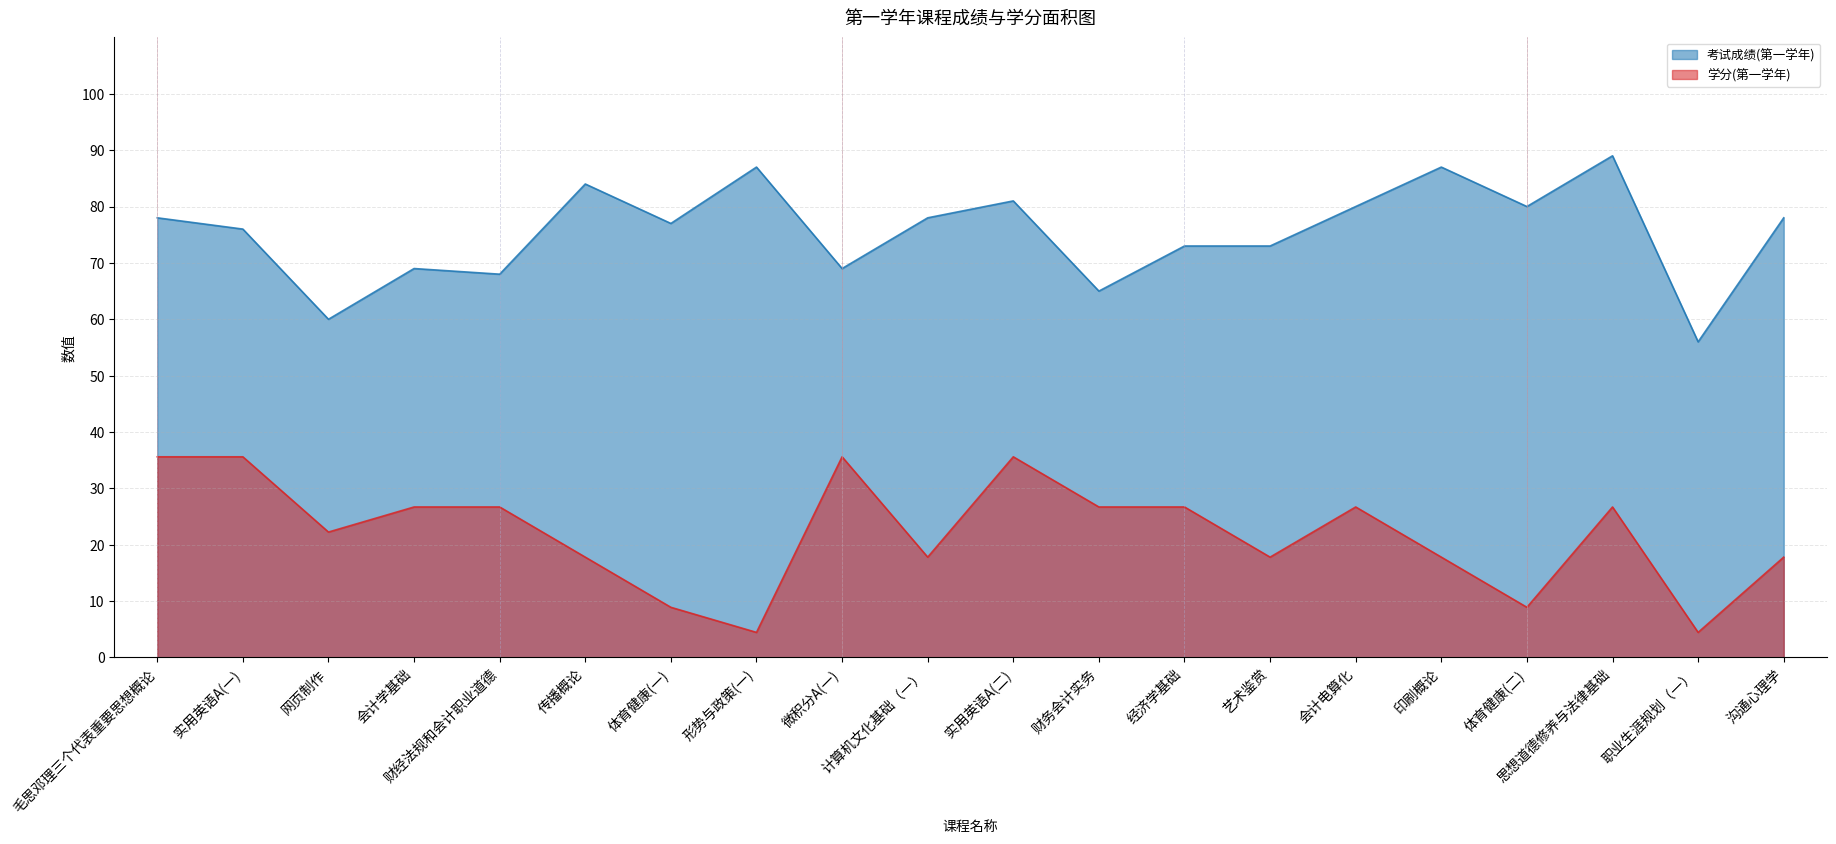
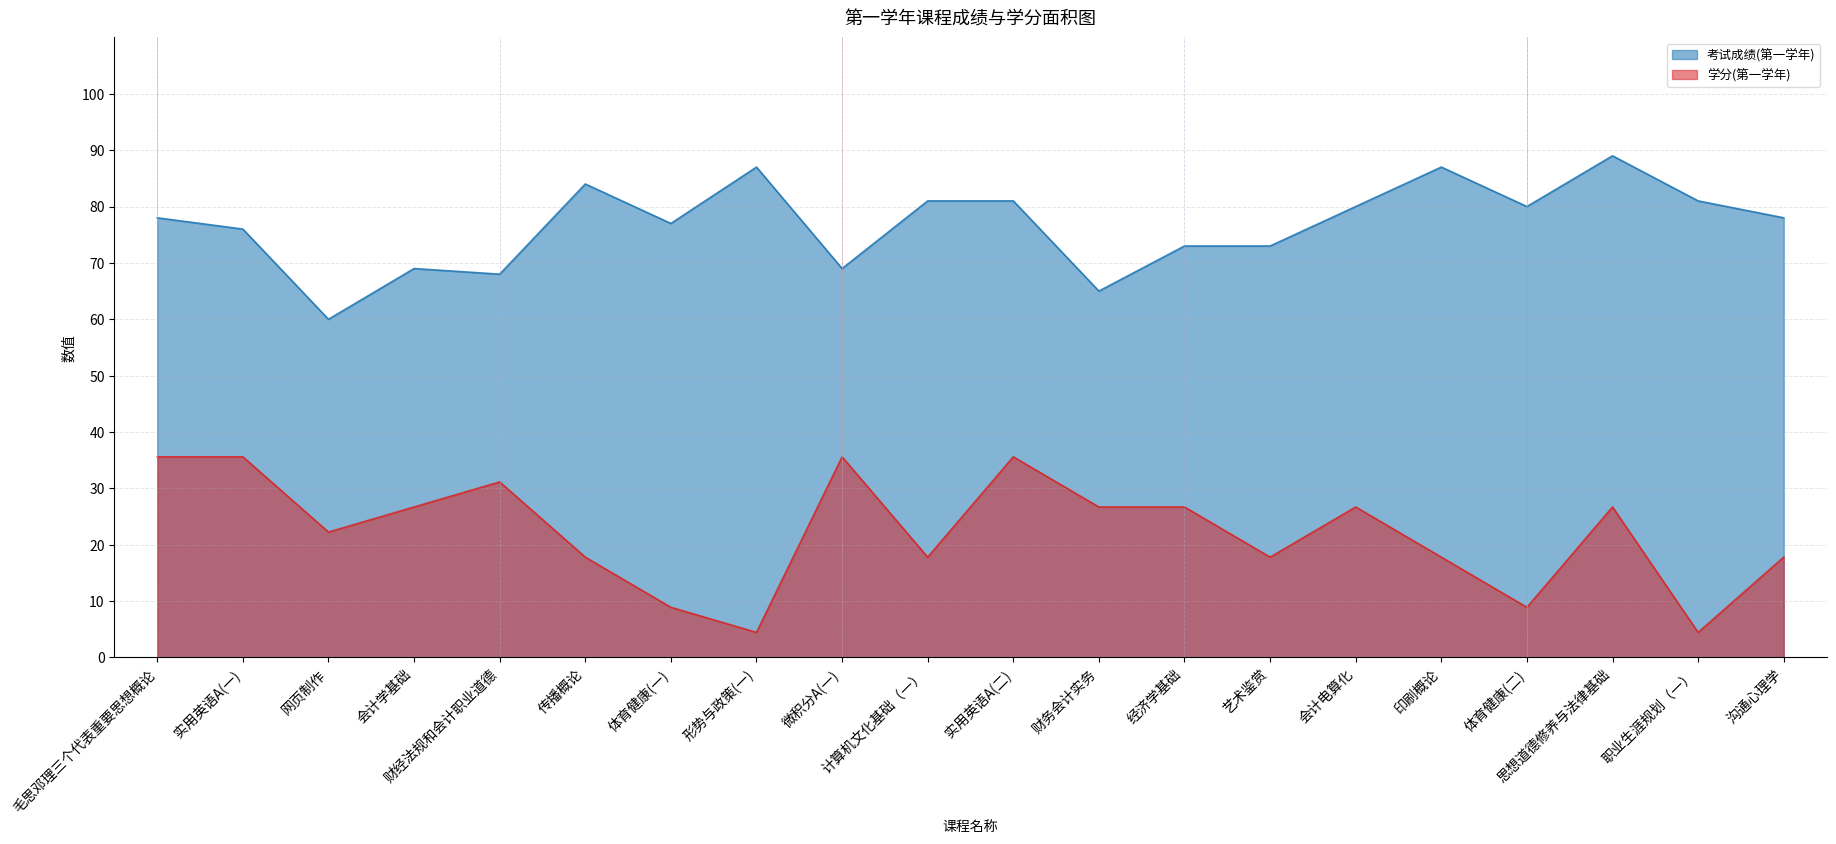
学分(第一学年), 财经法规和会计职业道德: 27 -> 31
考试成绩(第一学年), 计算机文化基础（一）: 78 -> 81
考试成绩(第一学年), 职业生涯规划（一）: 56 -> 81
